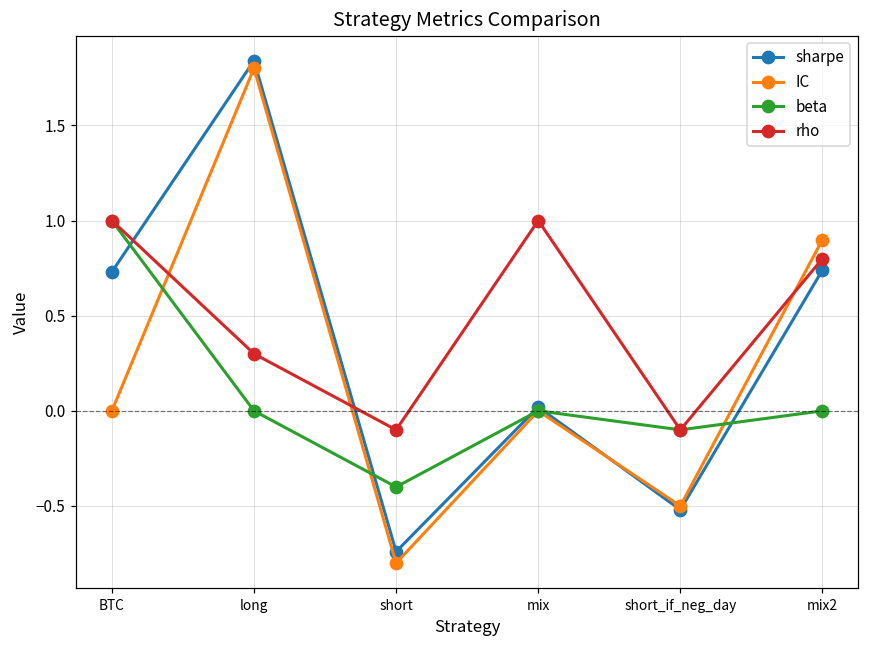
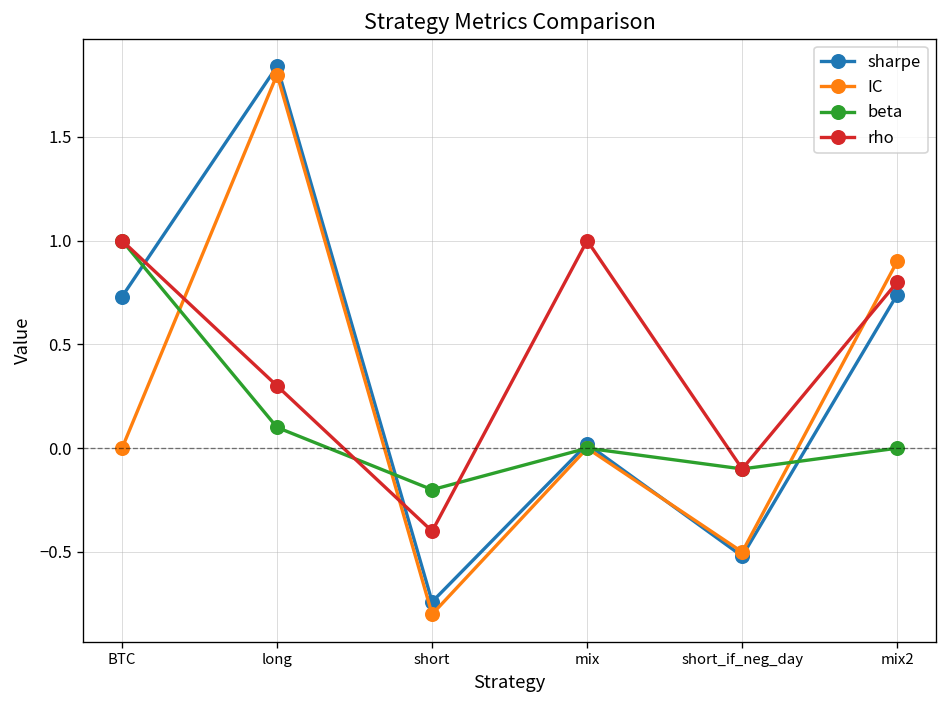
beta, long: 0.0 -> 0.1
beta, short: -0.4 -> -0.2
rho, short: -0.1 -> -0.4
